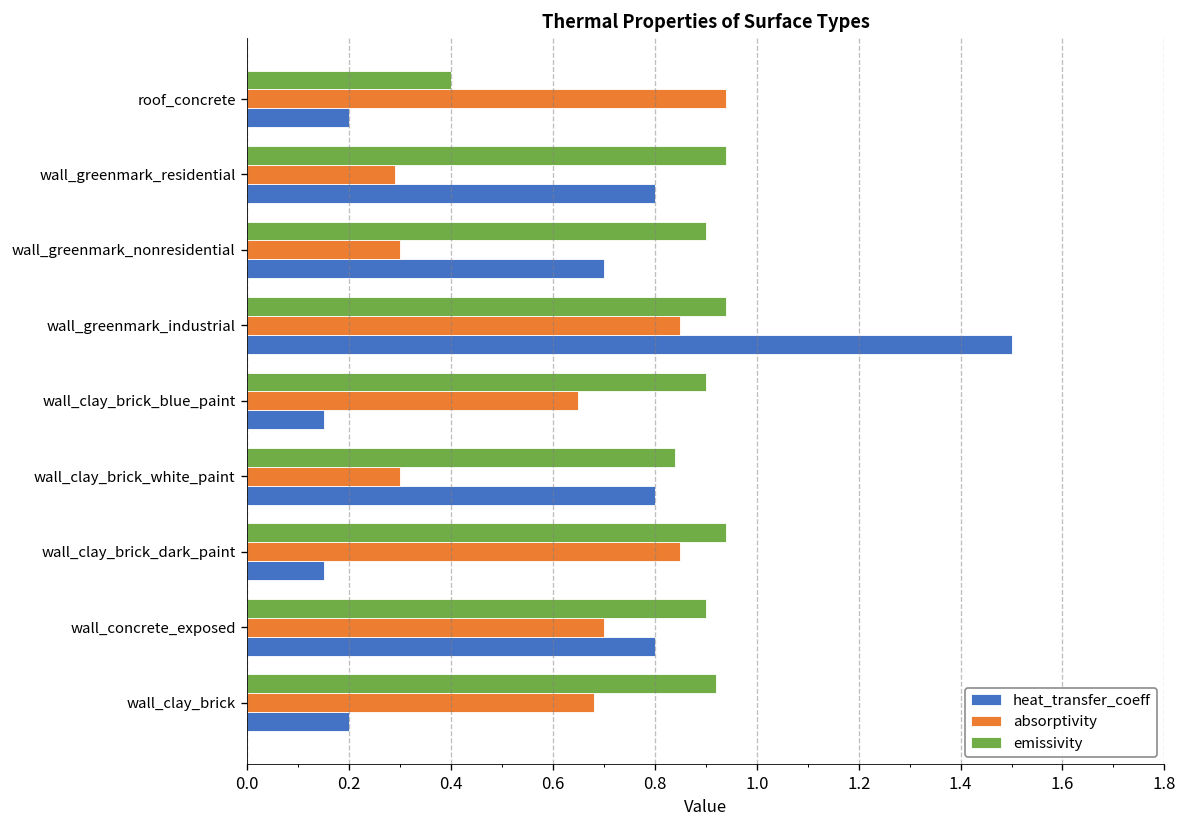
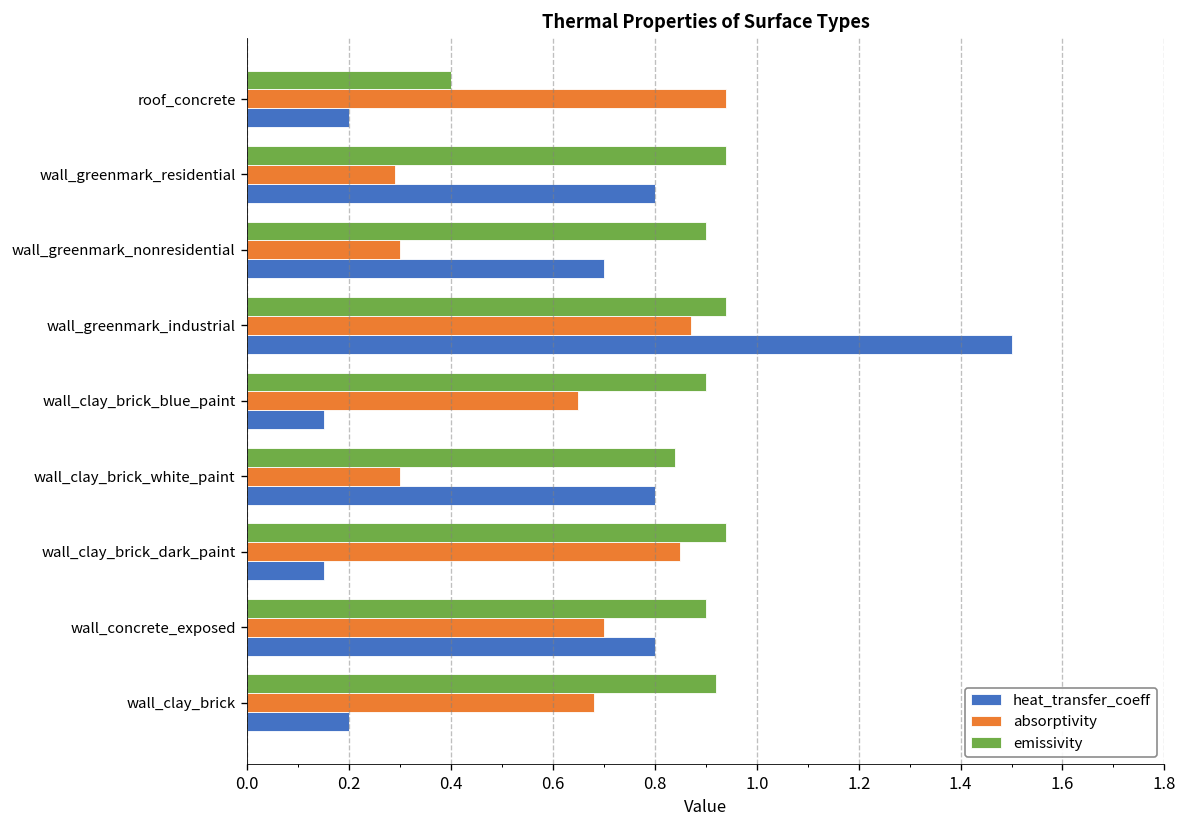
absorptivity, wall_greenmark_industrial: 0.85 -> 0.87
